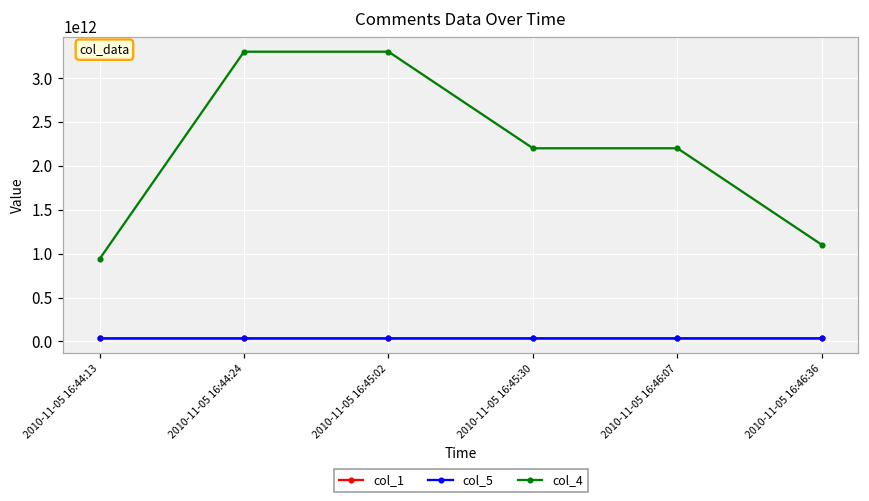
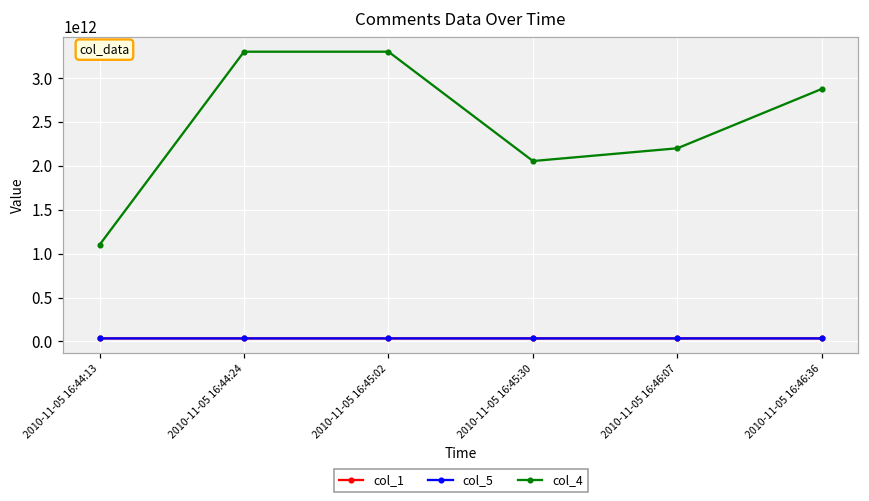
col_4, 2010-11-05 16:44:13: 900000000000 -> 1100000000000
col_4, 2010-11-05 16:45:30: 2200000000000 -> 2100000000000
col_4, 2010-11-05 16:46:36: 1100000000000 -> 2900000000000
